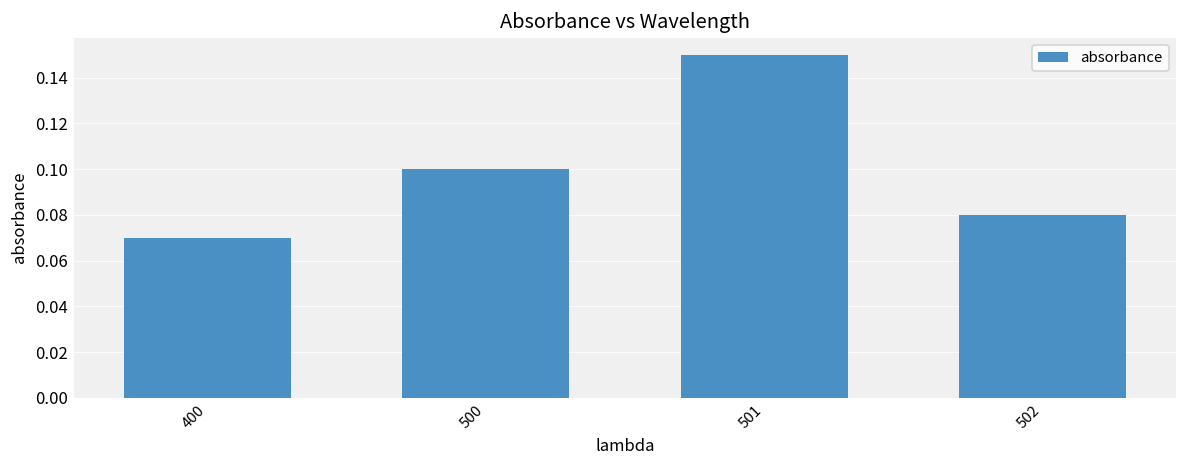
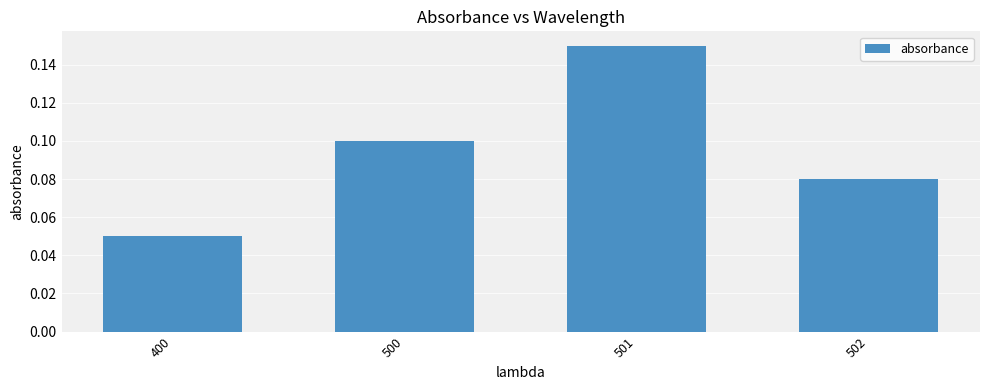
400: 0.07 -> 0.05
